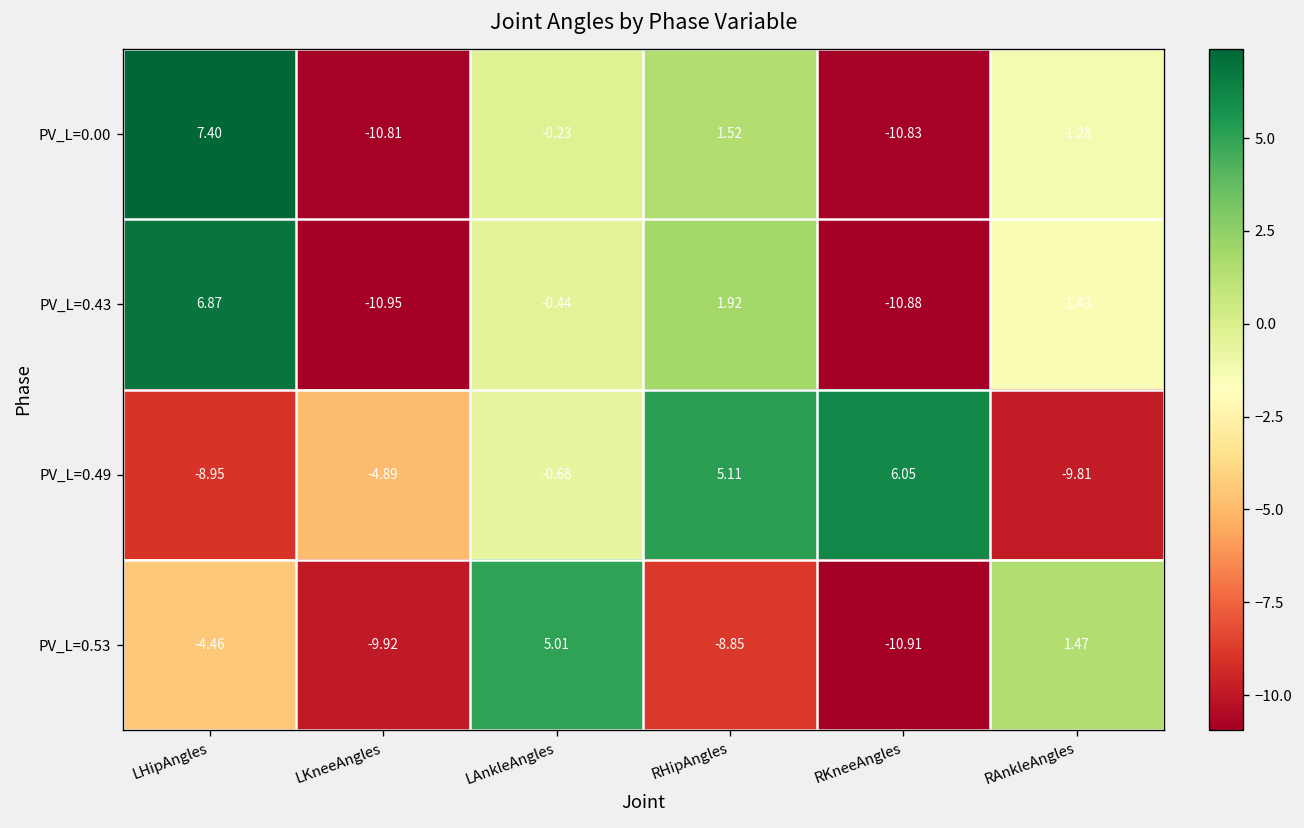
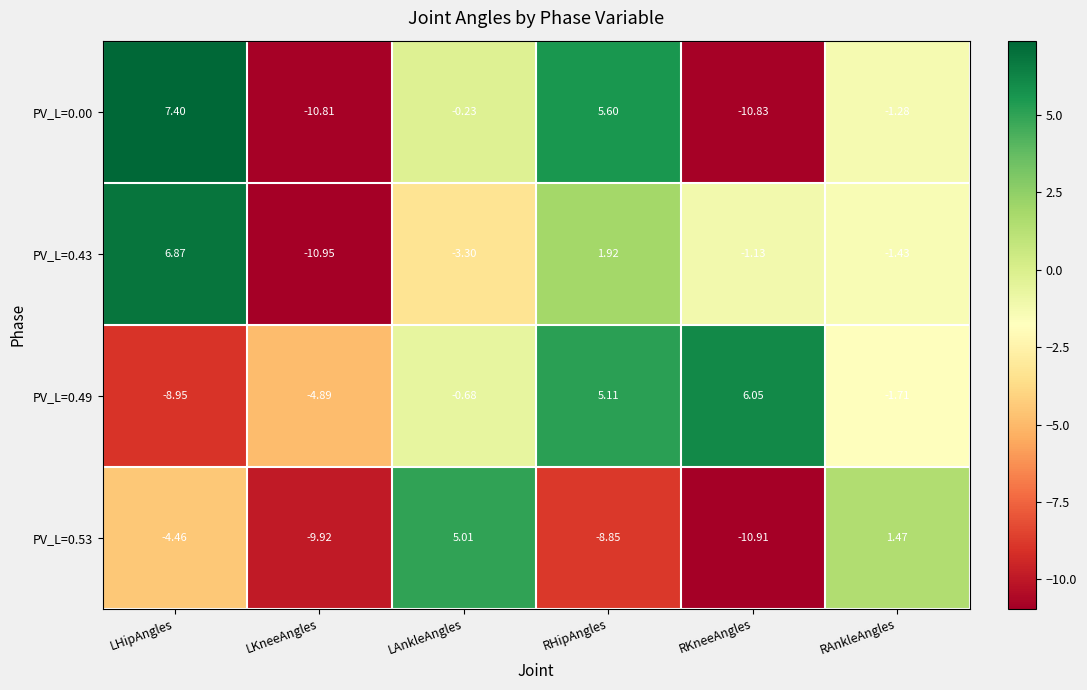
PV_L=0.00, RHipAngles: 1.52 -> 5.60
PV_L=0.43, LAnkleAngles: -0.44 -> -3.30
PV_L=0.43, RKneeAngles: -10.88 -> -1.13
PV_L=0.49, RAnkleAngles: -9.81 -> -1.71
